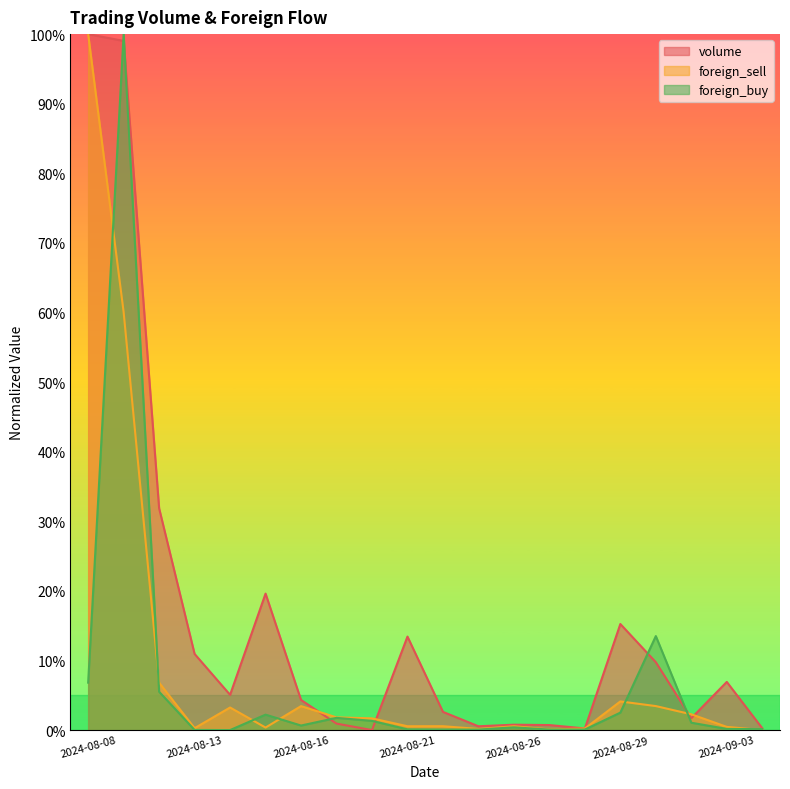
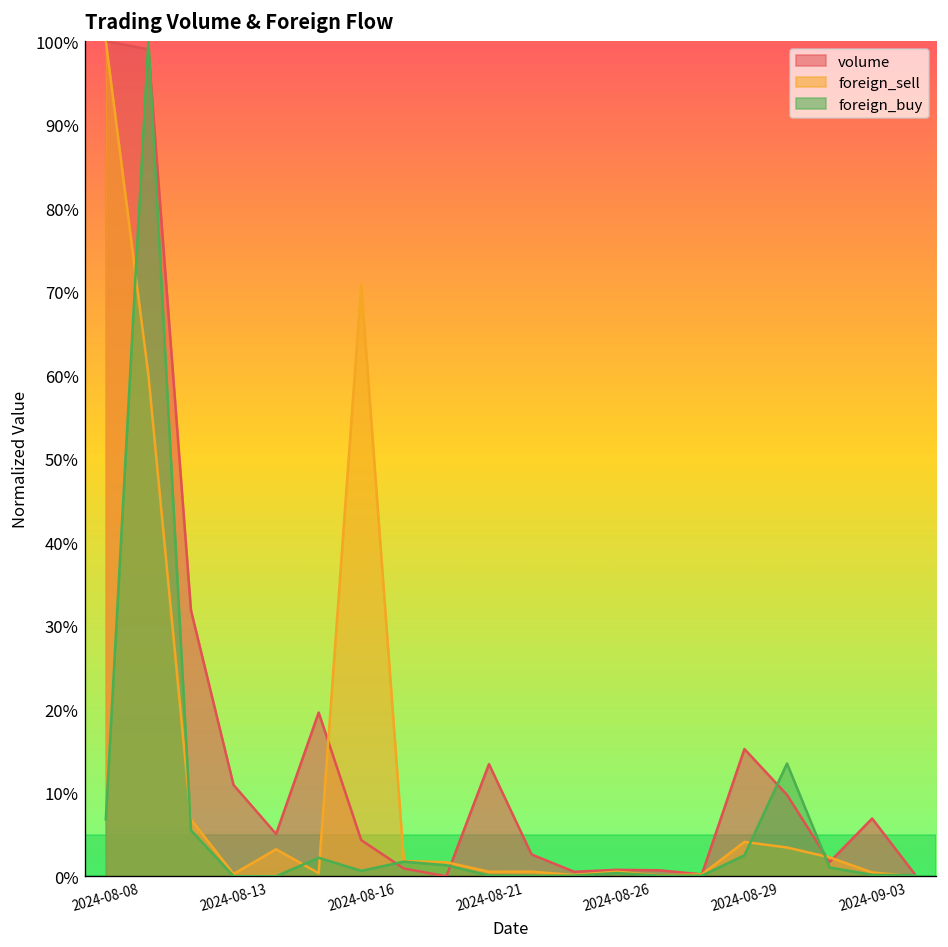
foreign_sell, 2024-08-16: 3% -> 71%
